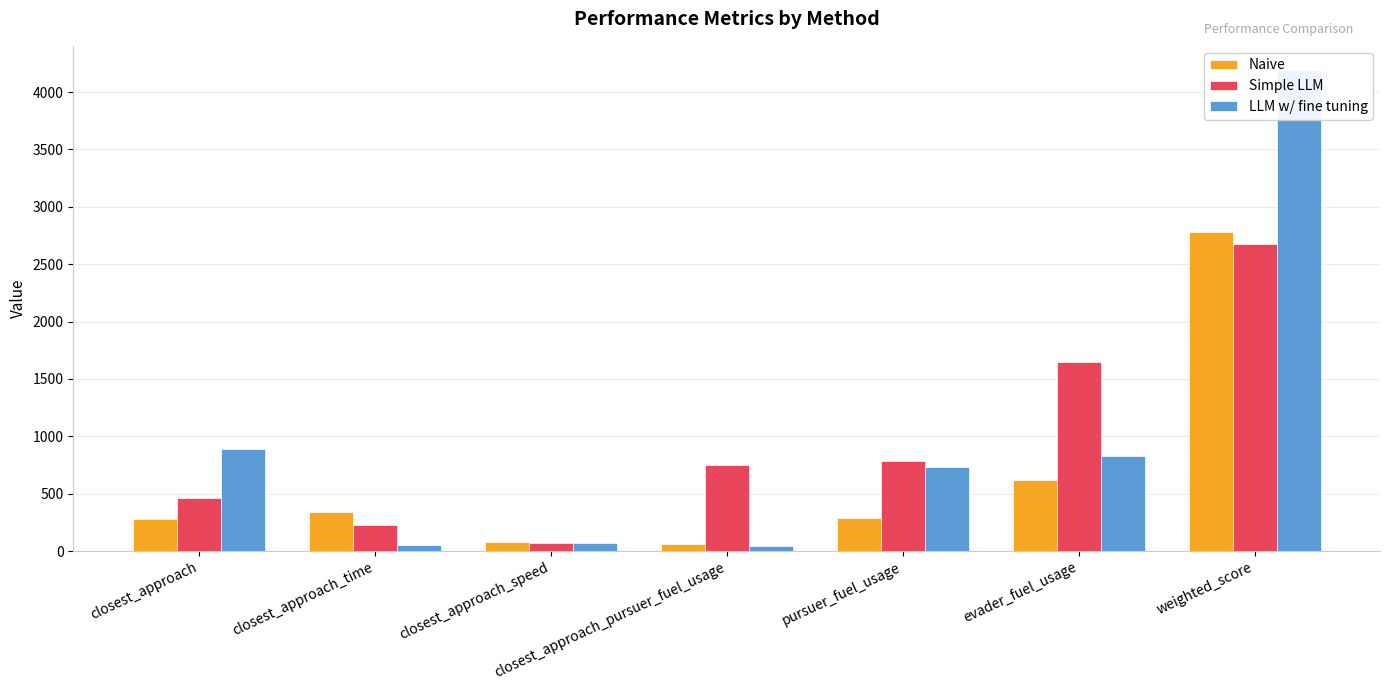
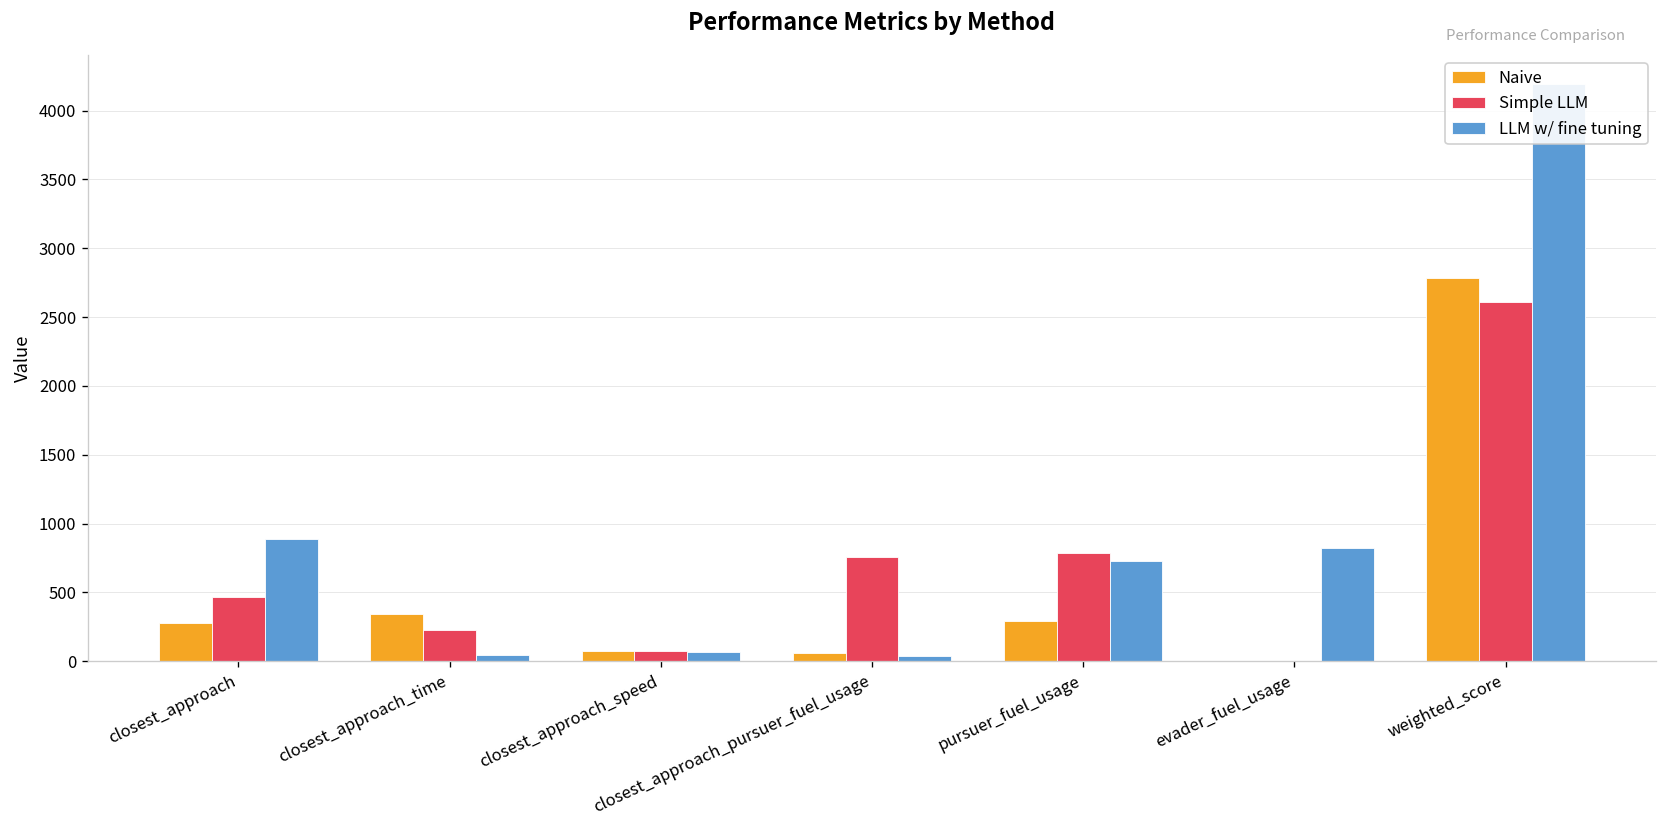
Naive, evader_fuel_usage: 620 -> 0
Simple LLM, evader_fuel_usage: 1650 -> 0
Simple LLM, weighted_score: 2680 -> 2610
